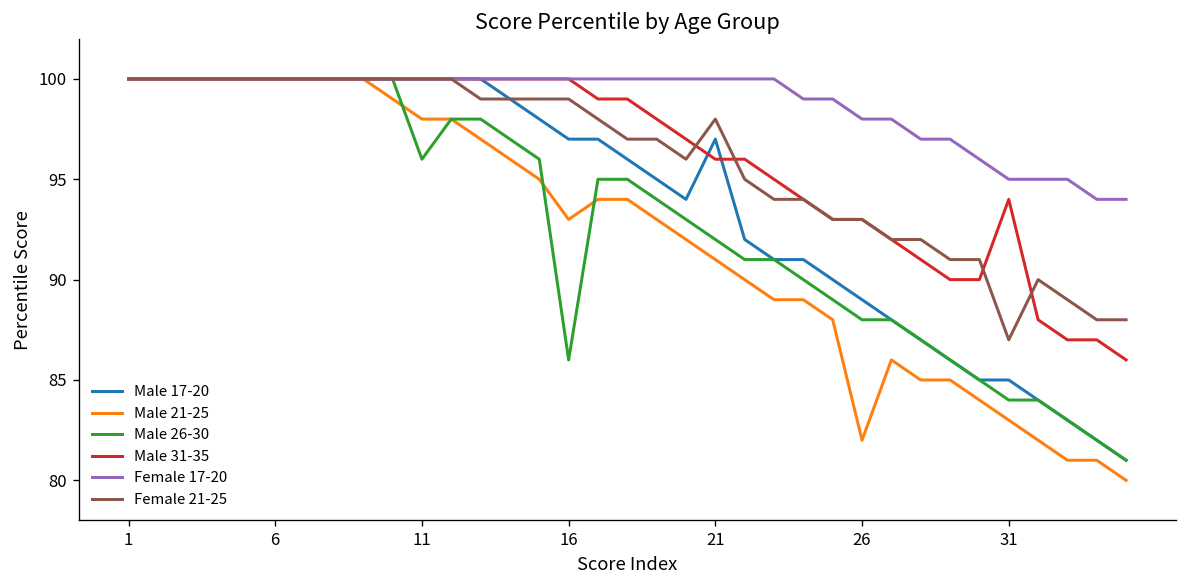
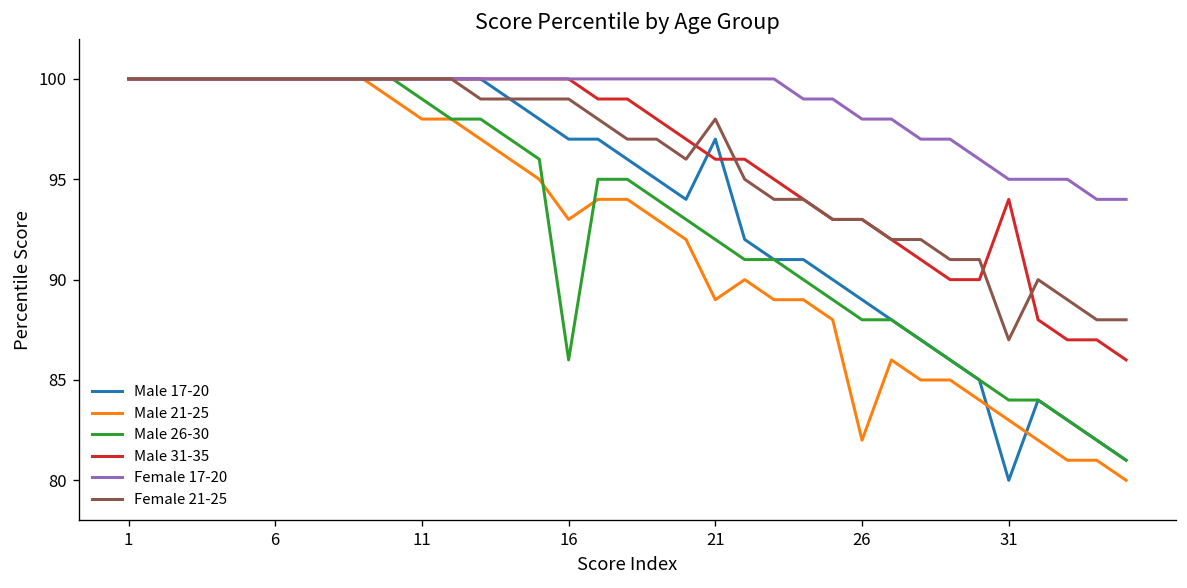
Male 26-30, 11: 96 -> 99
Male 21-25, 21: 91 -> 89
Male 17-20, 31: 85 -> 80
